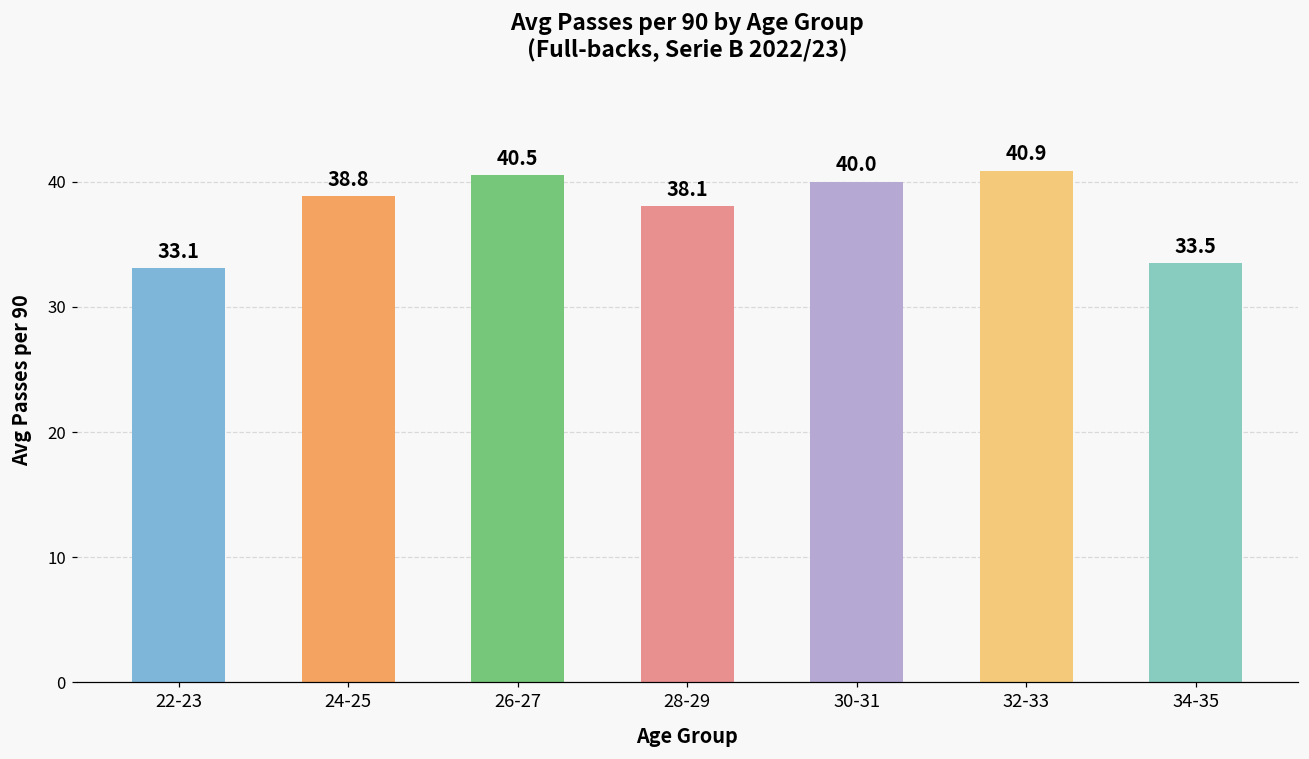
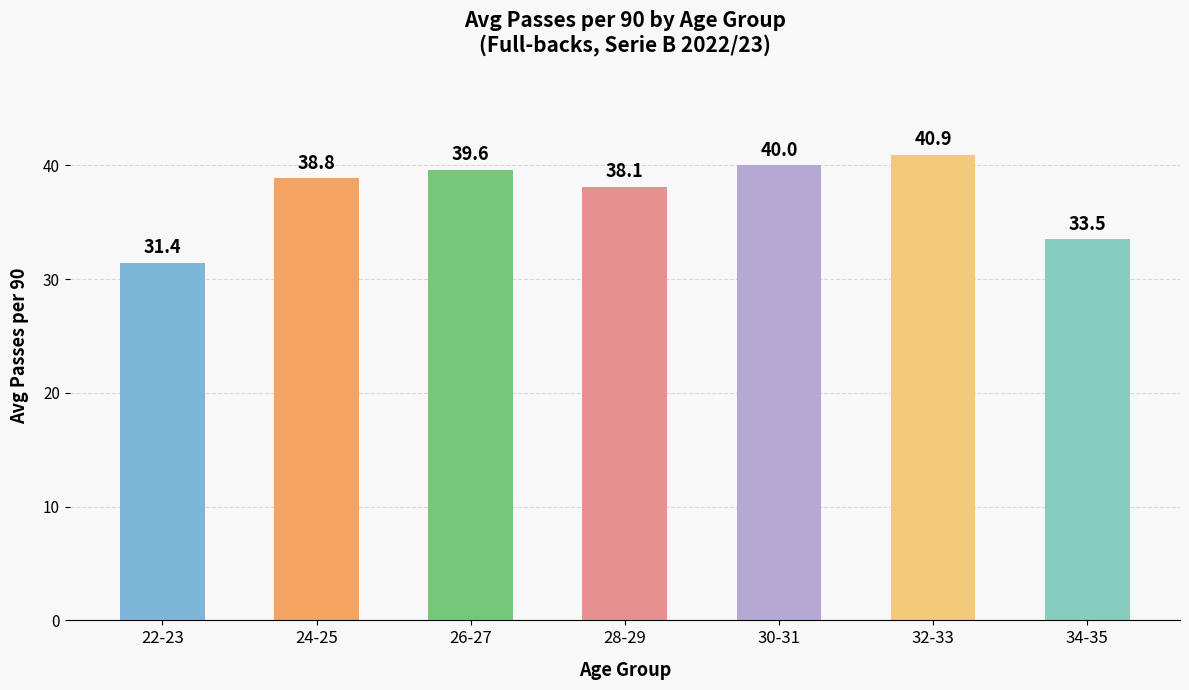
22-23: 33.1 -> 31.4
26-27: 40.5 -> 39.6
